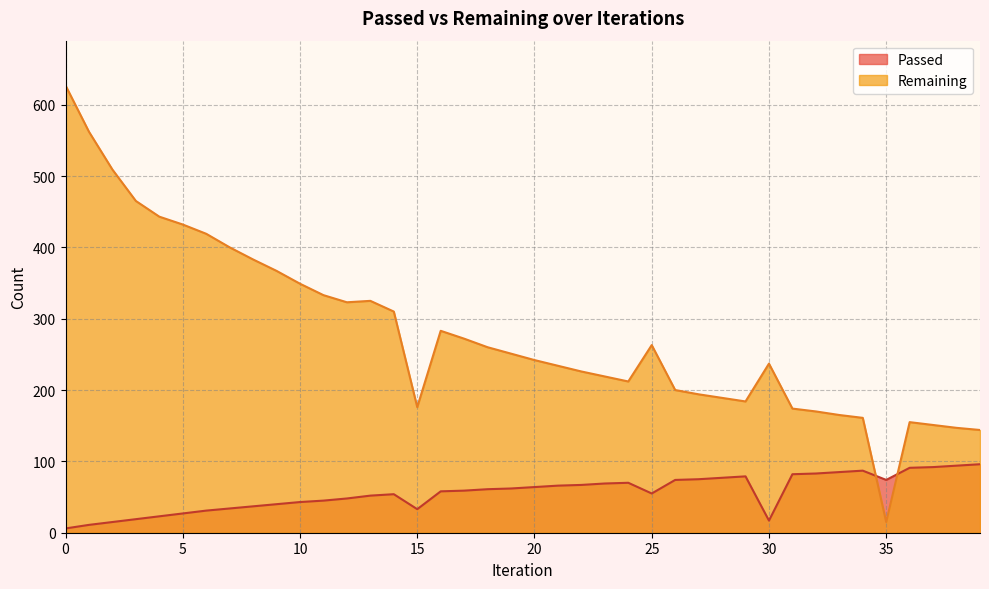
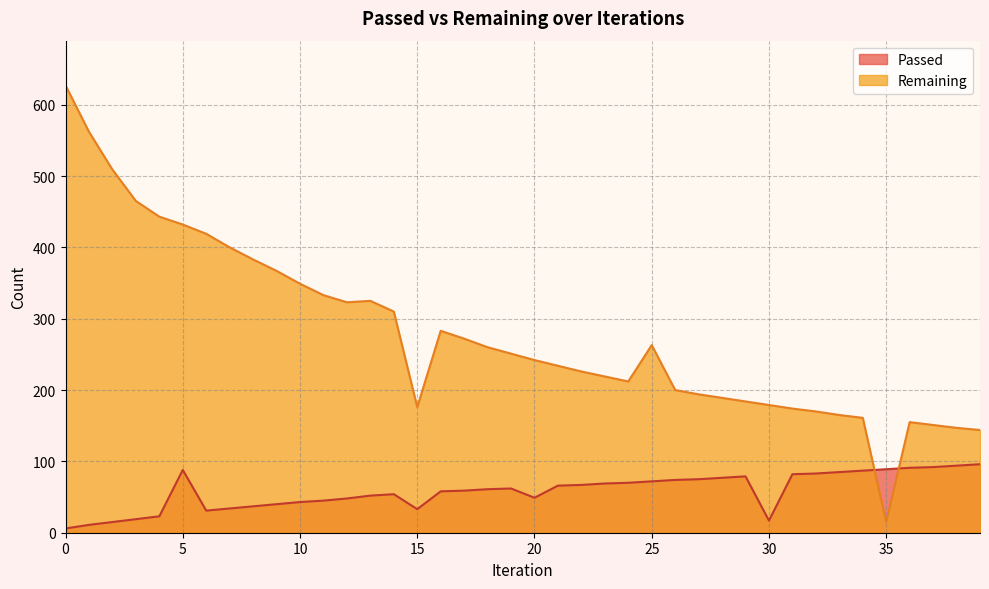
Passed, 5: 30 -> 90
Passed, 20: 60 -> 50
Passed, 25: 60 -> 70
Remaining, 30: 240 -> 180
Passed, 35: 70 -> 90
